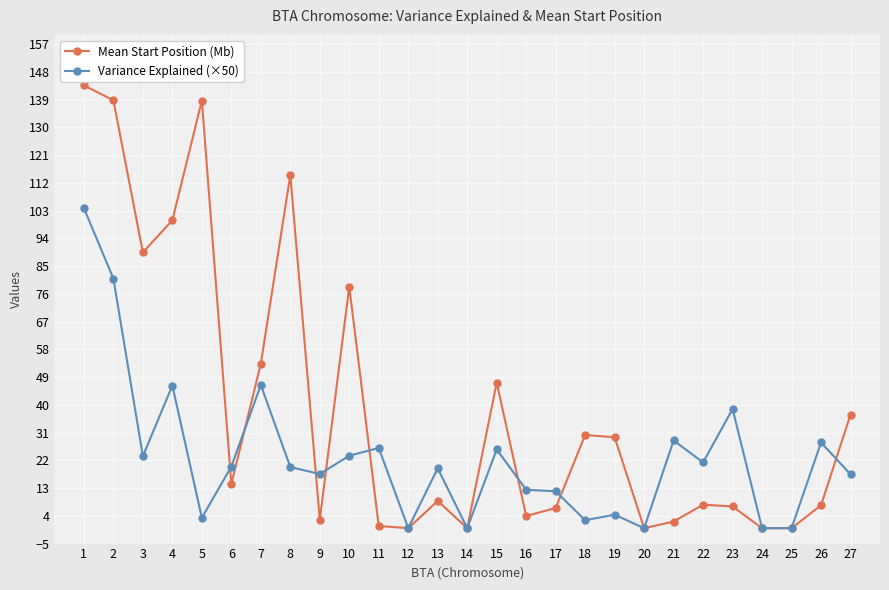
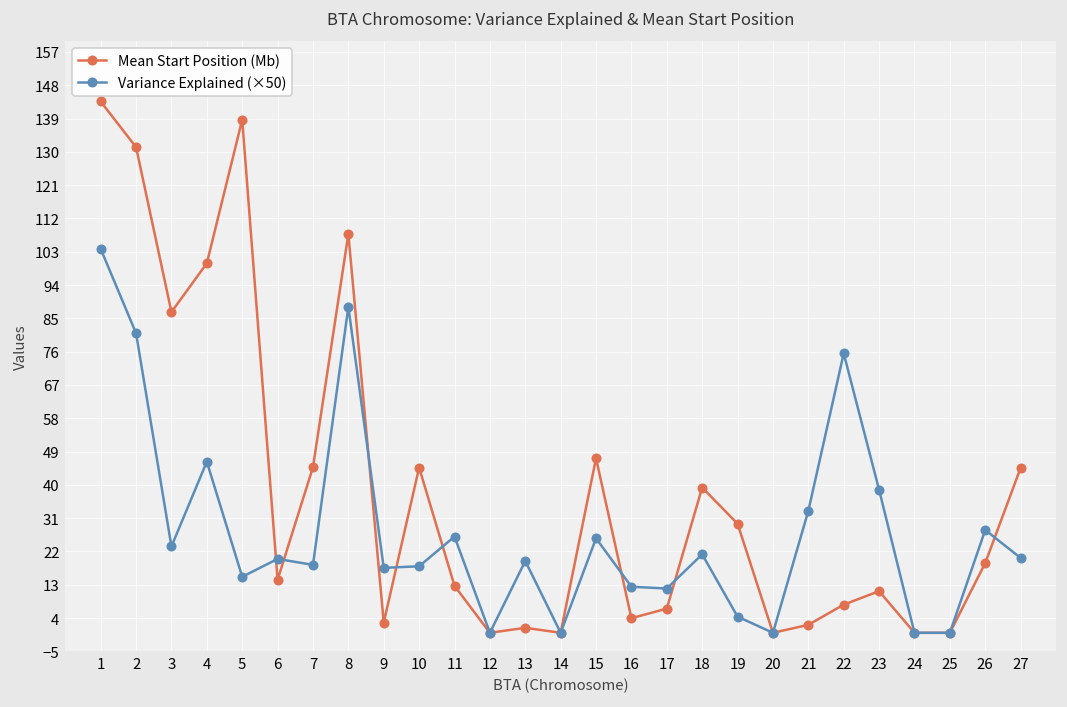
Mean Start Position (Mb), 2: 139 -> 131
Mean Start Position (Mb), 3: 89 -> 87
Variance Explained (×50), 5: 3 -> 15
Mean Start Position (Mb), 7: 53 -> 45
Variance Explained (×50), 7: 46 -> 18
Mean Start Position (Mb), 8: 115 -> 108
Variance Explained (×50), 8: 20 -> 88
Mean Start Position (Mb), 10: 78 -> 45
Variance Explained (×50), 10: 24 -> 18
Mean Start Position (Mb), 11: 1 -> 13
Mean Start Position (Mb), 13: 9 -> 1
Mean Start Position (Mb), 18: 30 -> 39
Variance Explained (×50), 18: 3 -> 21
Variance Explained (×50), 21: 28 -> 33
Variance Explained (×50), 22: 21 -> 76
Mean Start Position (Mb), 23: 7 -> 11
Mean Start Position (Mb), 26: 7 -> 19
Mean Start Position (Mb), 27: 37 -> 45
Variance Explained (×50), 27: 17 -> 20
